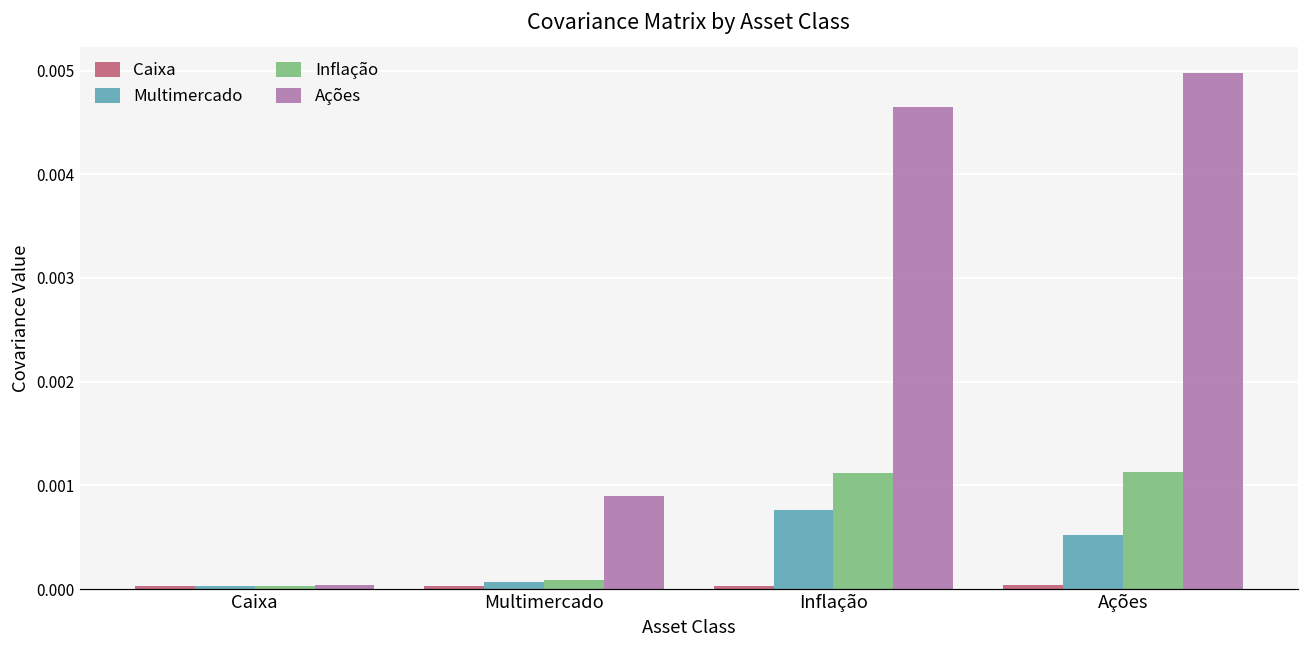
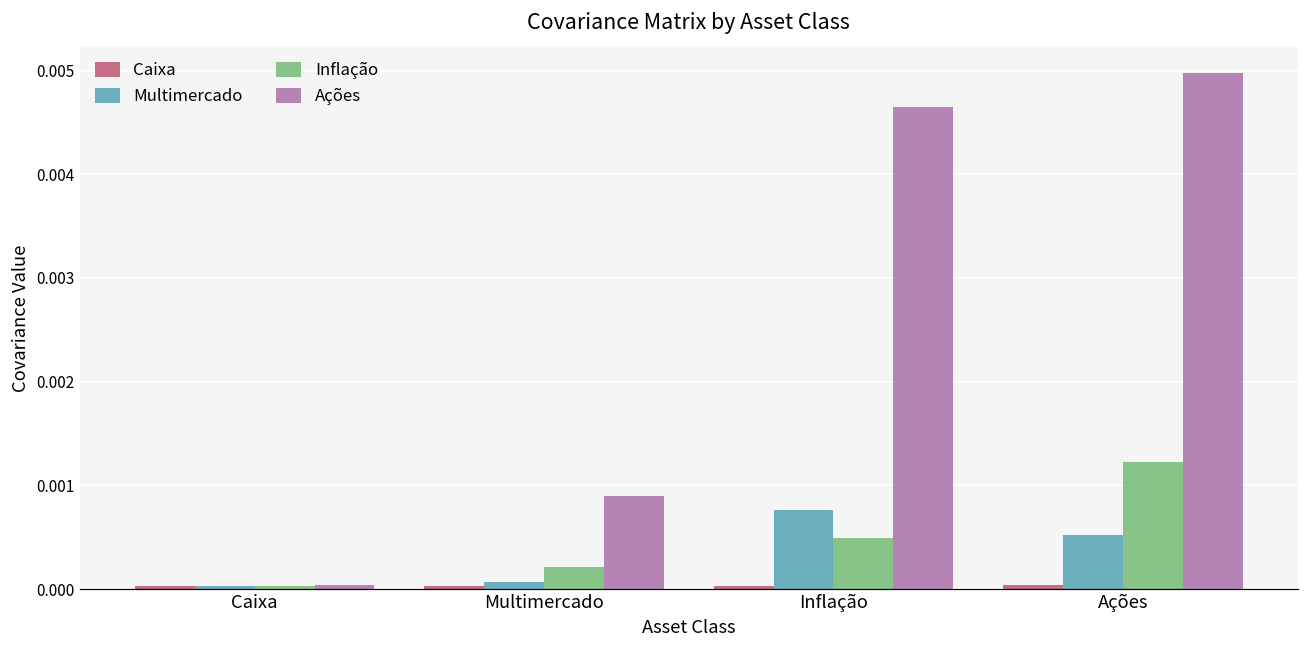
Inflação, Multimercado: 0.0001 -> 0.0002
Inflação, Inflação: 0.0011 -> 0.0005
Inflação, Ações: 0.0011 -> 0.0012
